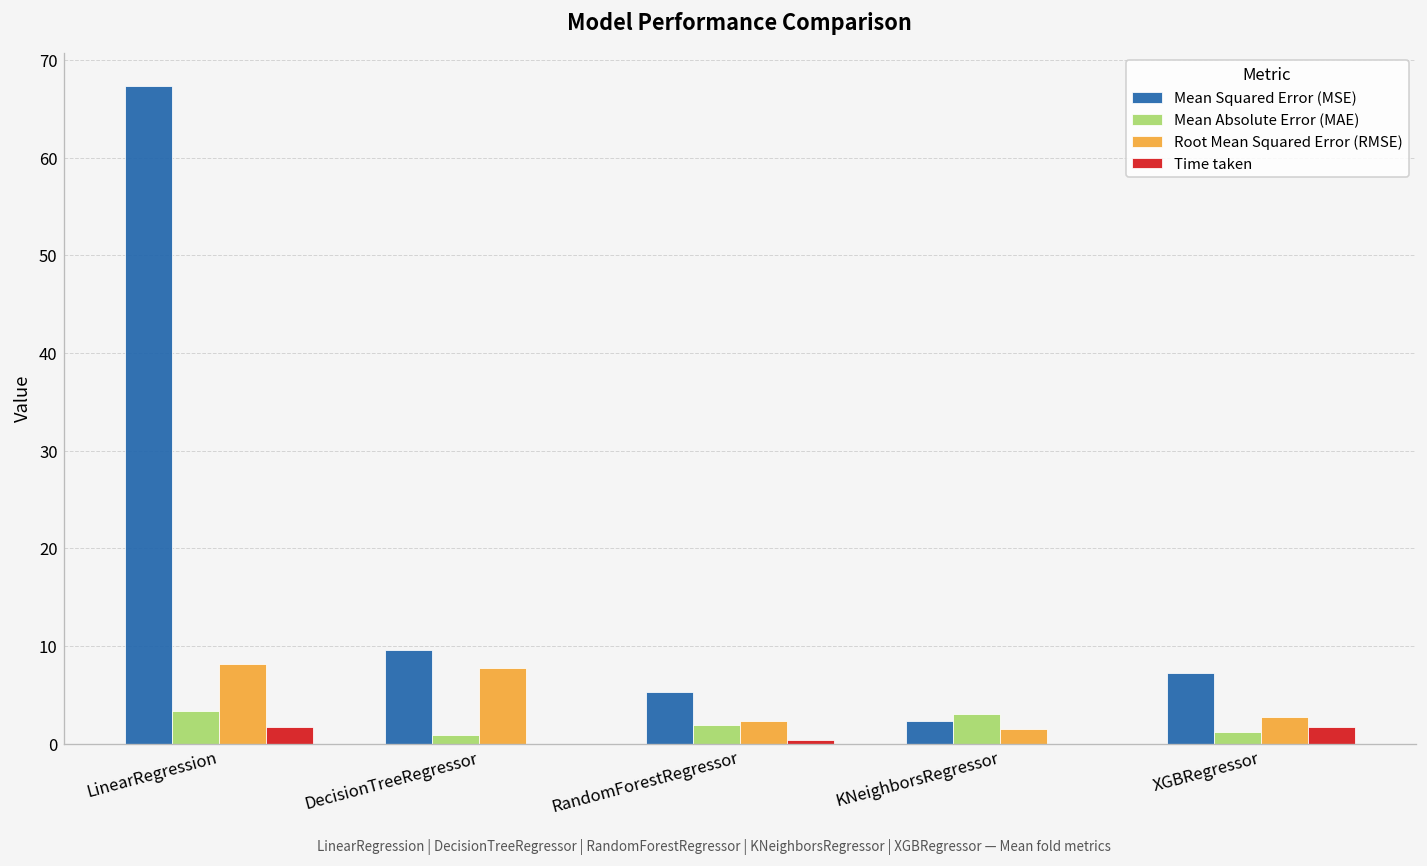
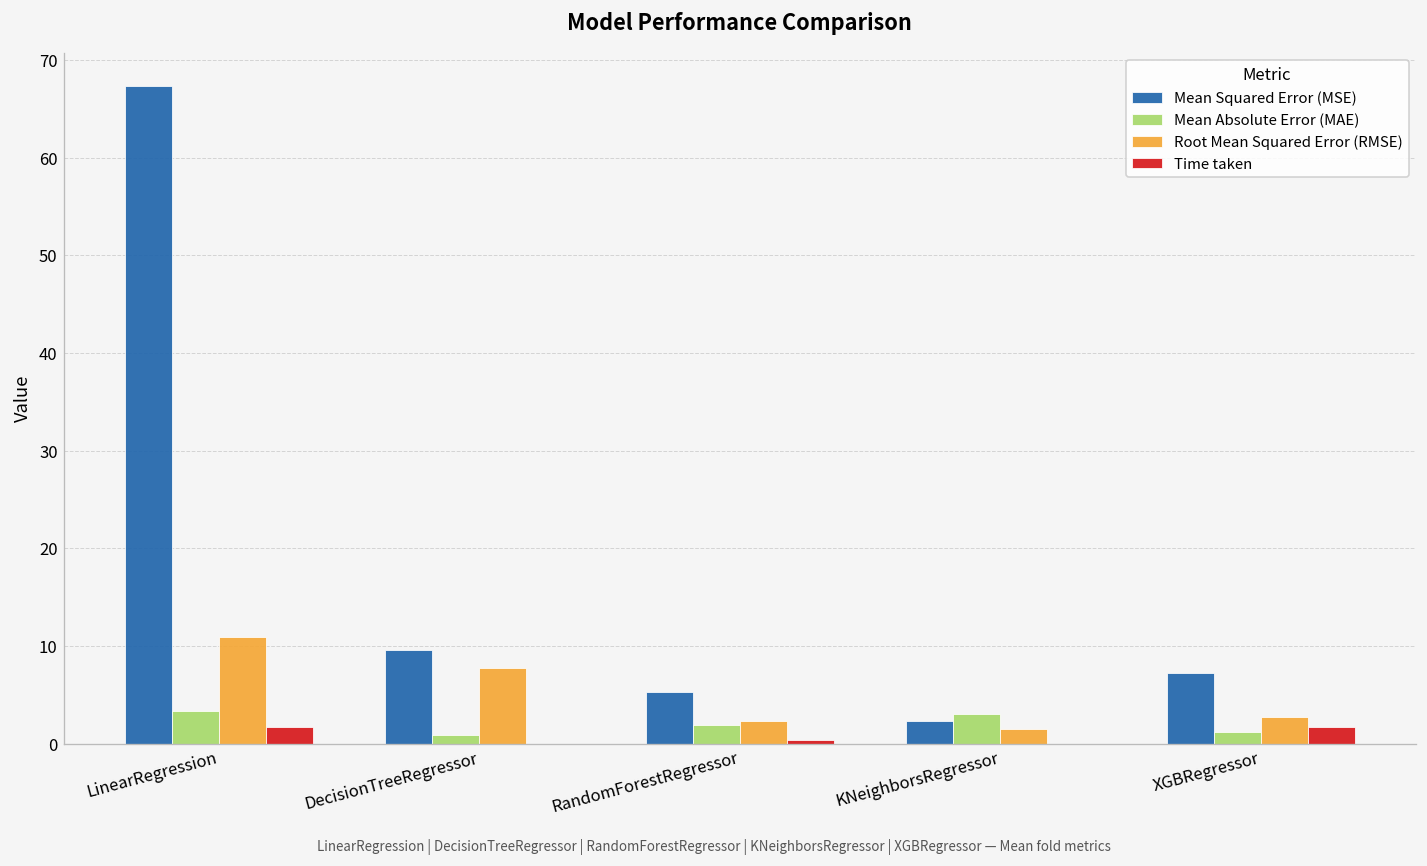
Root Mean Squared Error (RMSE), LinearRegression: 8 -> 11
